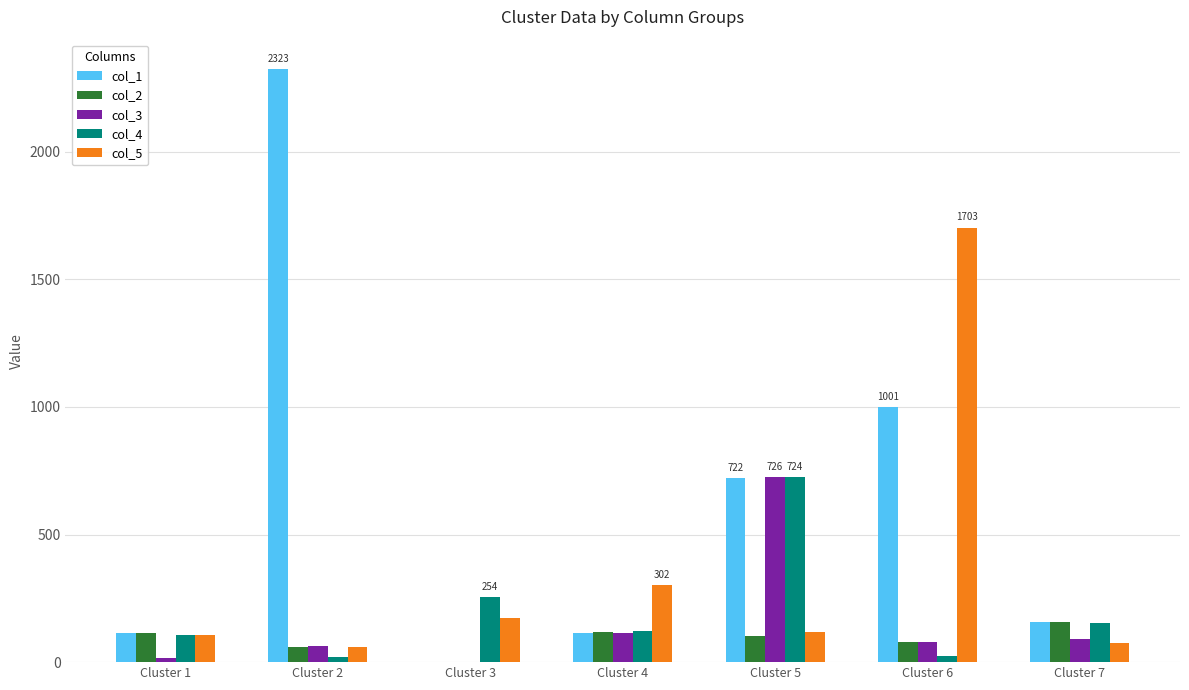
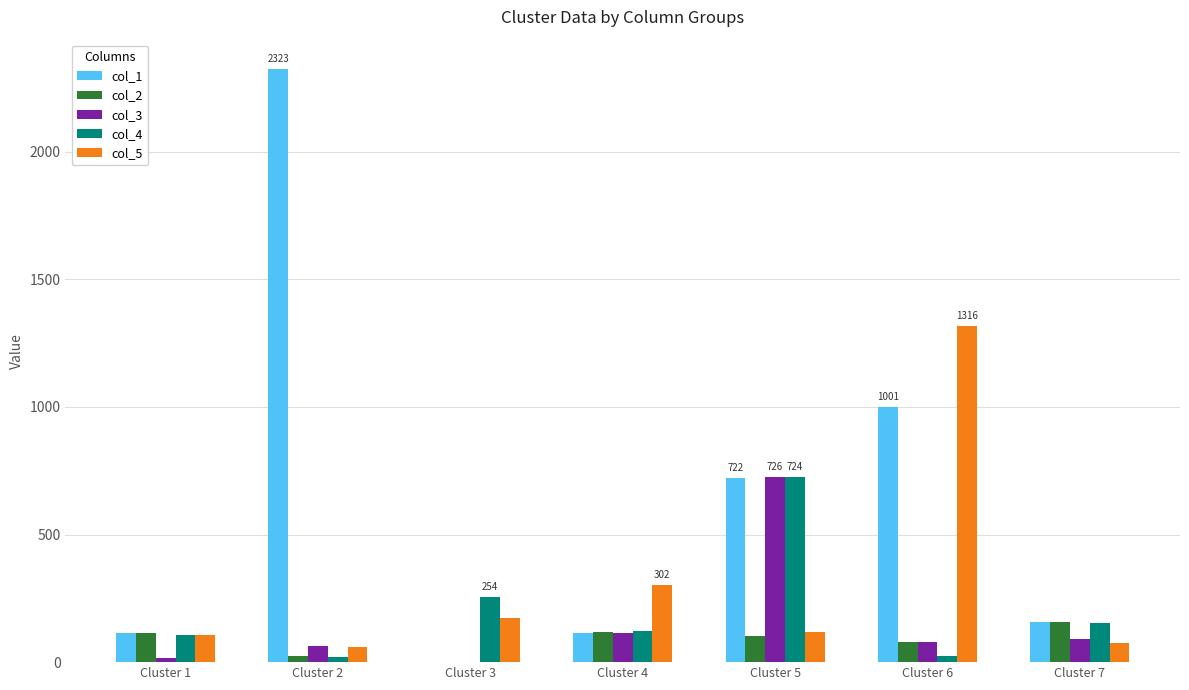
col_2, Cluster 2: 60 -> 20
col_5, Cluster 6: 1703 -> 1316
